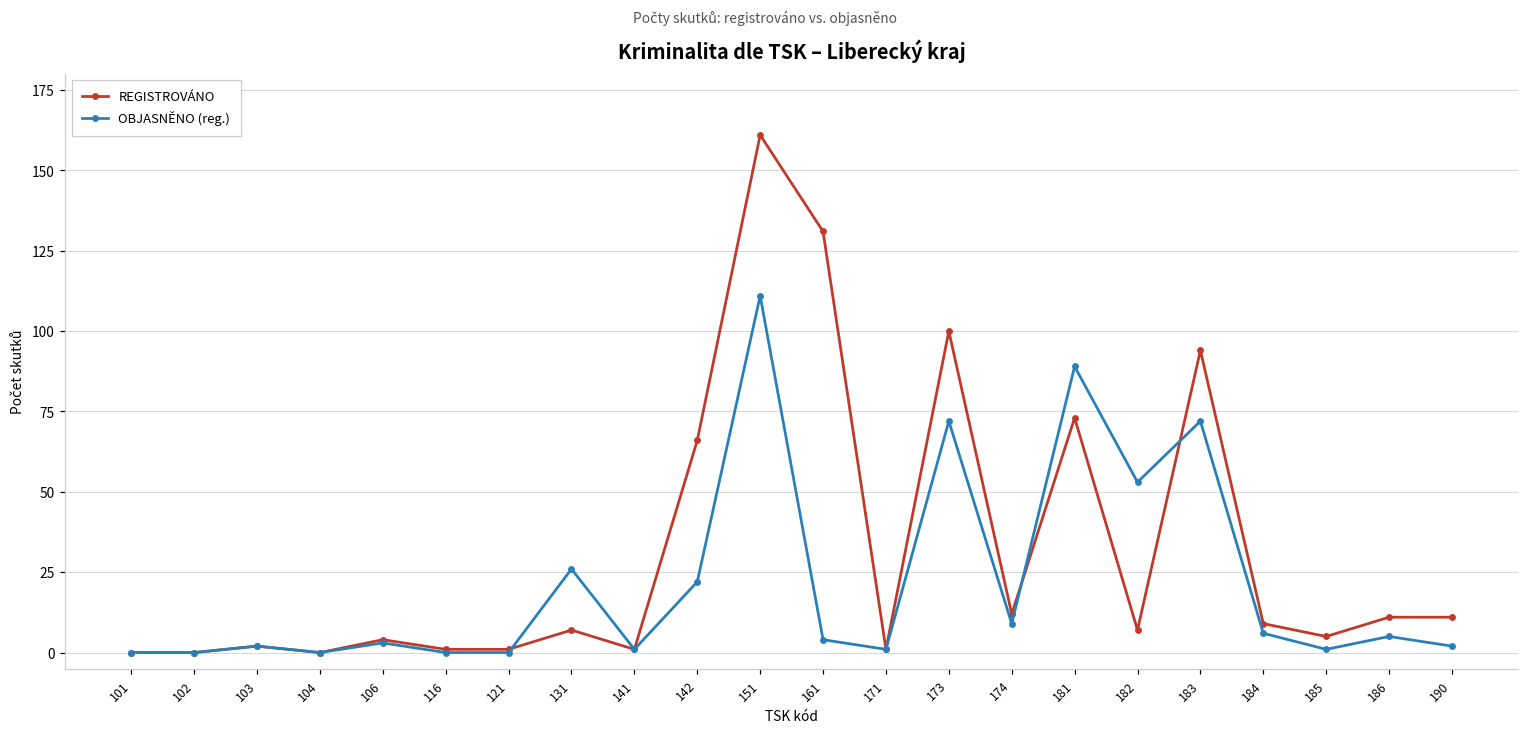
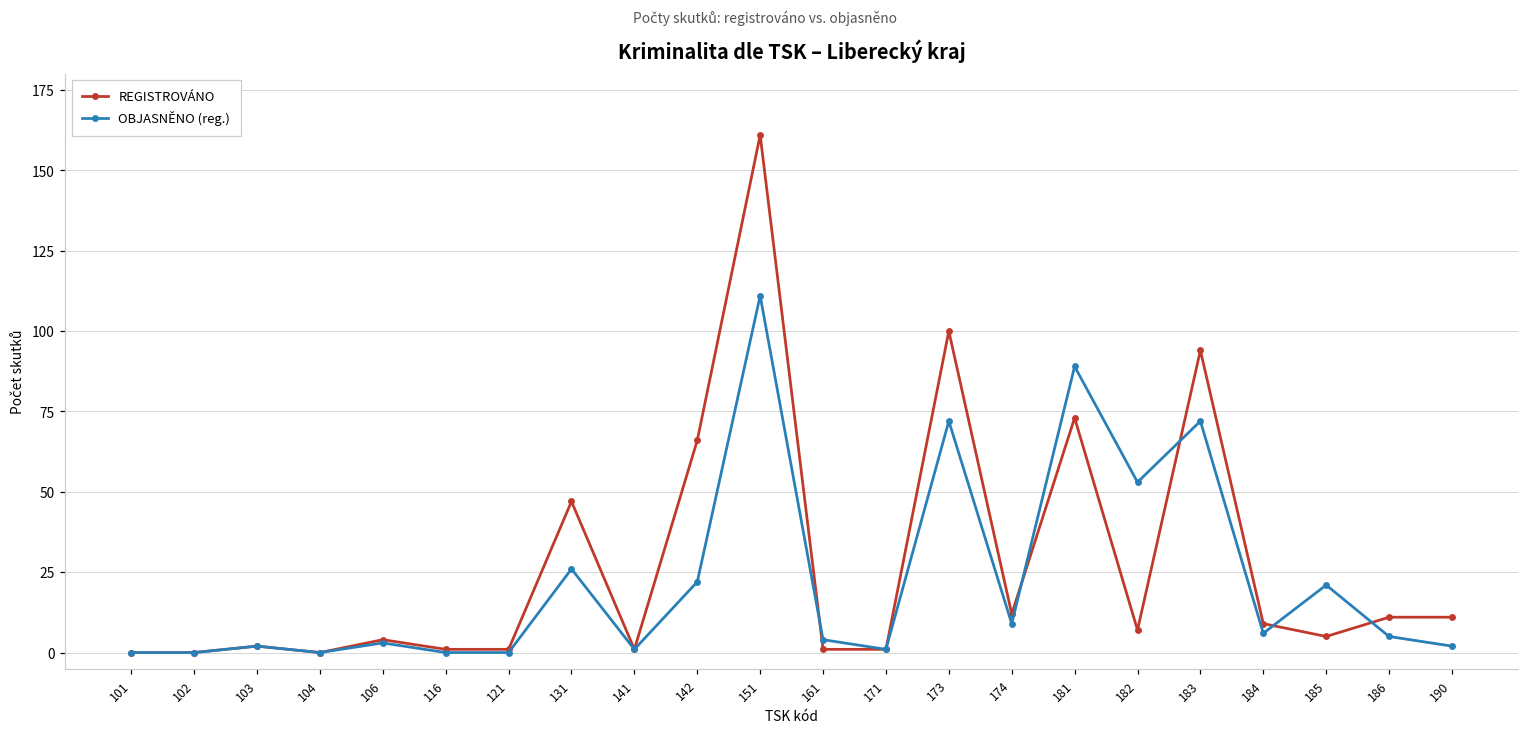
REGISTROVÁNO, 131: 7 -> 47
REGISTROVÁNO, 161: 131 -> 1
OBJASNĚNO (reg.), 185: 1 -> 21
